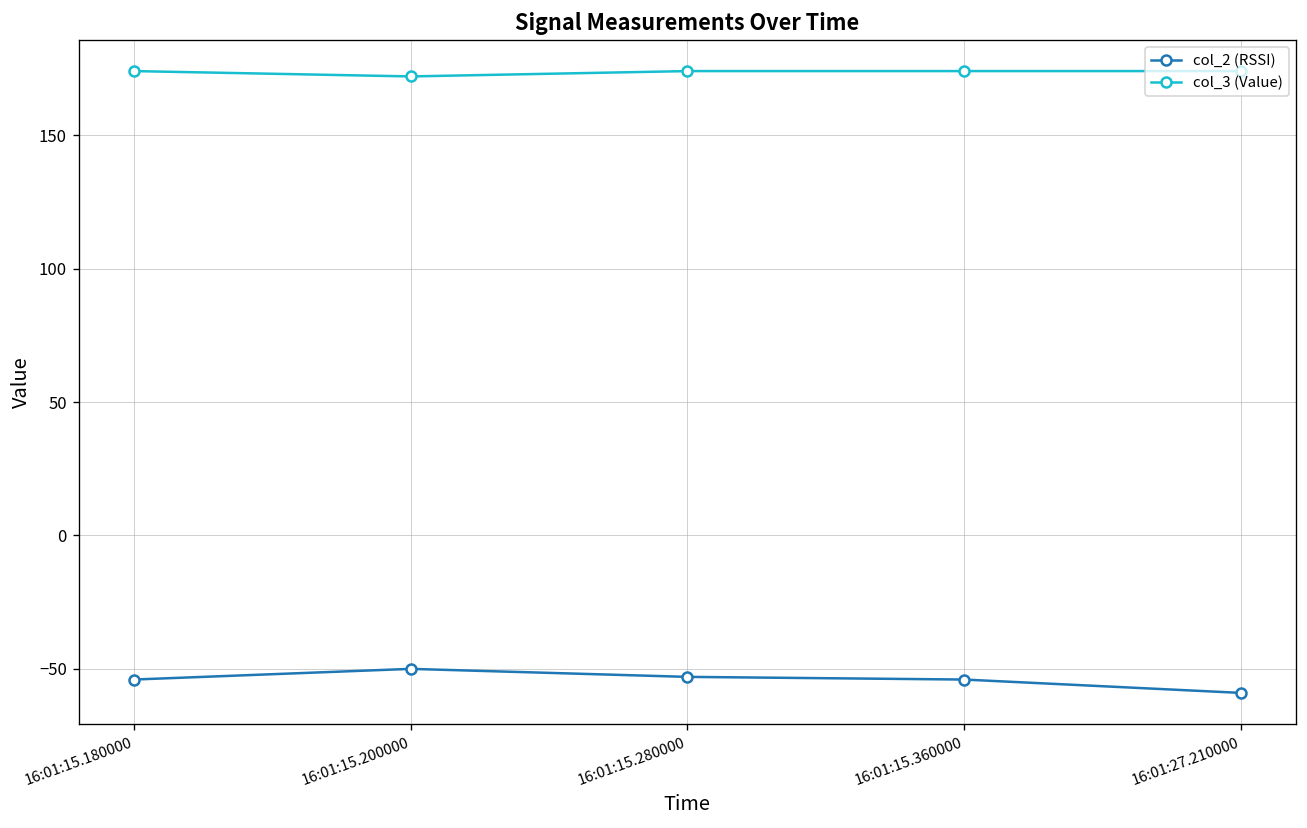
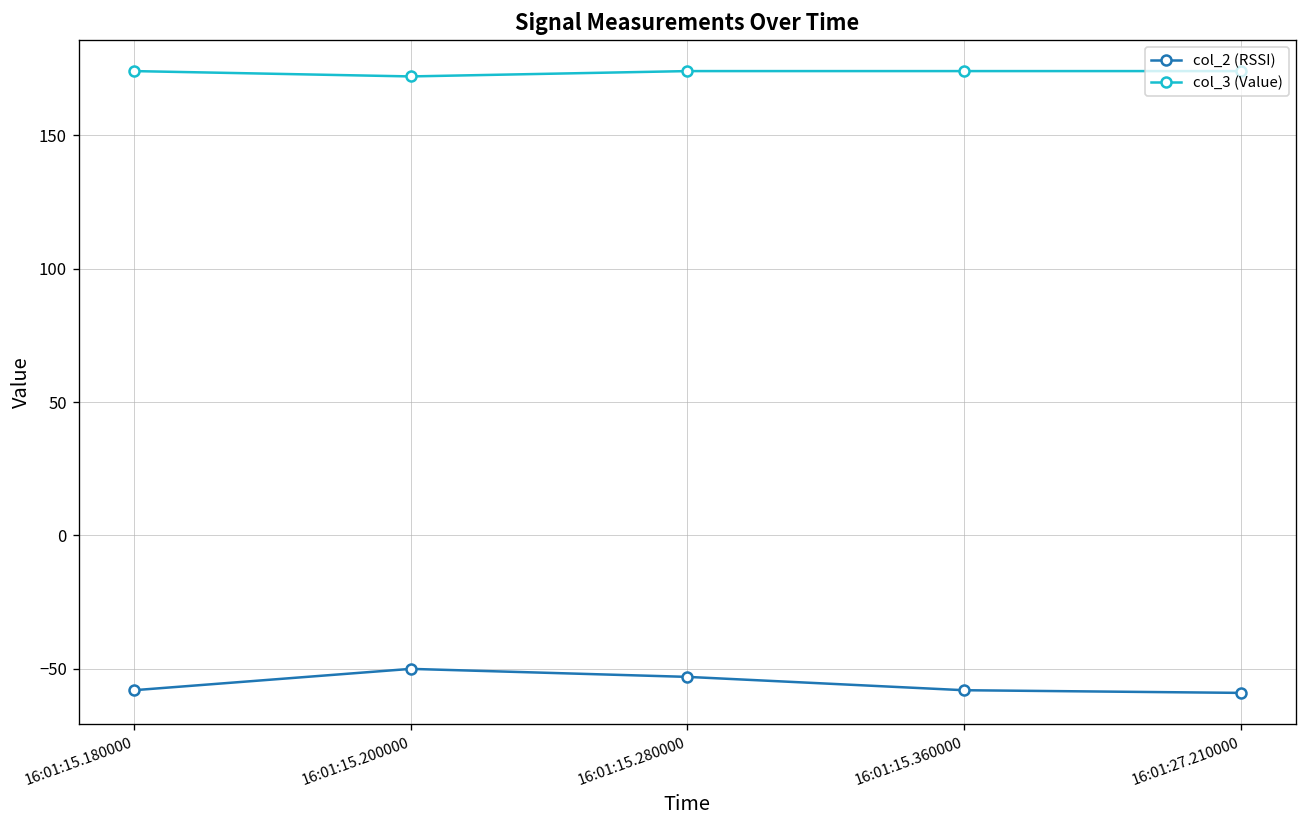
col_2 (RSSI), 16:01:15.180000: -54 -> -58
col_2 (RSSI), 16:01:15.360000: -54 -> -58
